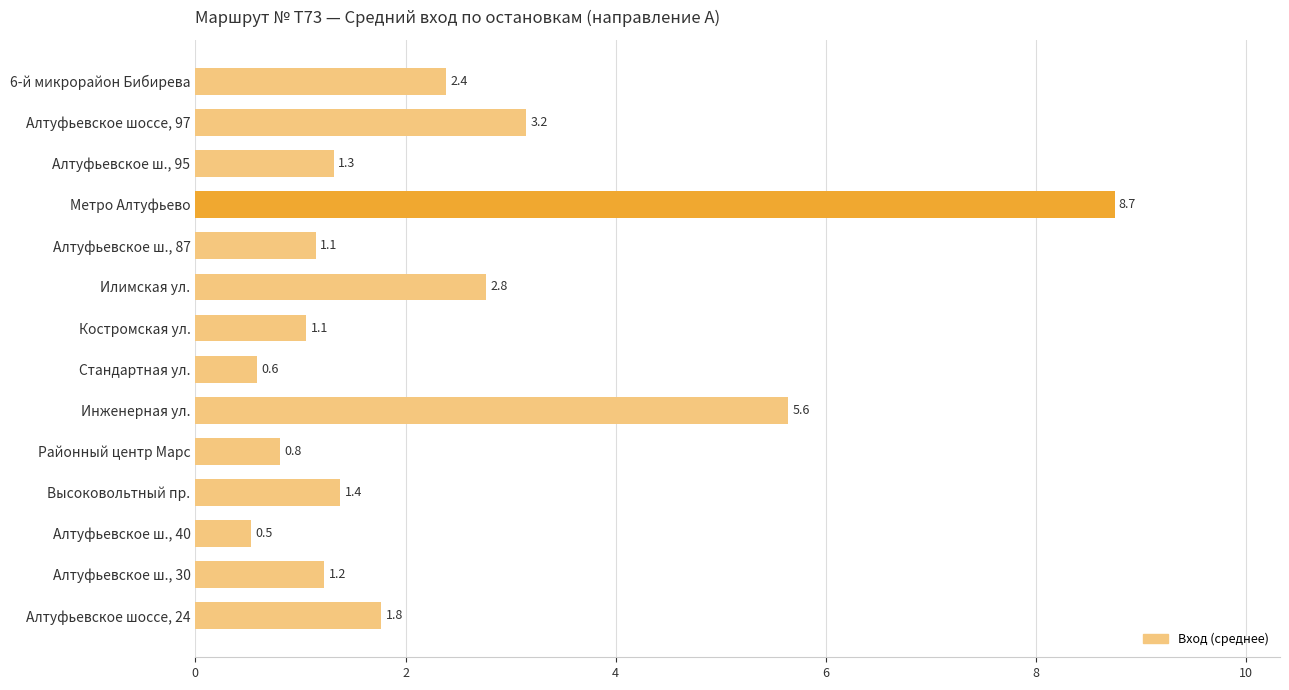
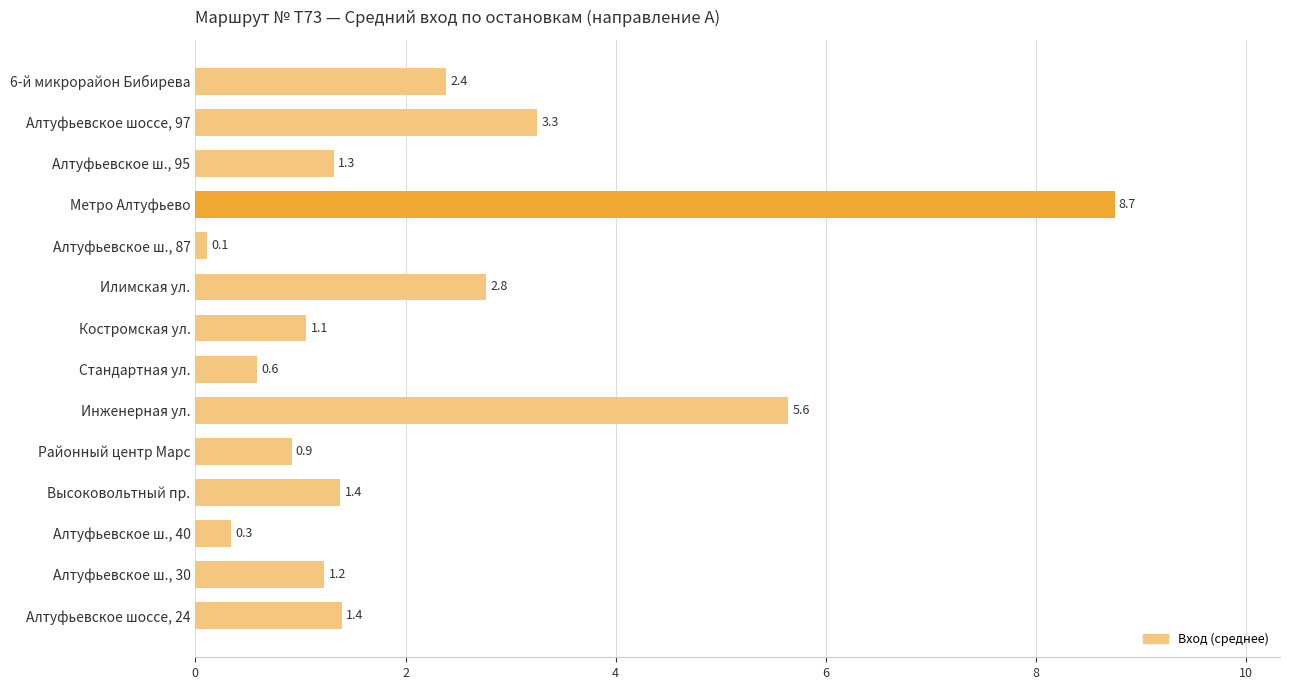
Алтуфьевское шоссе, 97: 3.2 -> 3.3
Алтуфьевское ш., 87: 1.1 -> 0.1
Районный центр Марс: 0.8 -> 0.9
Алтуфьевское ш., 40: 0.5 -> 0.3
Алтуфьевское шоссе, 24: 1.8 -> 1.4
